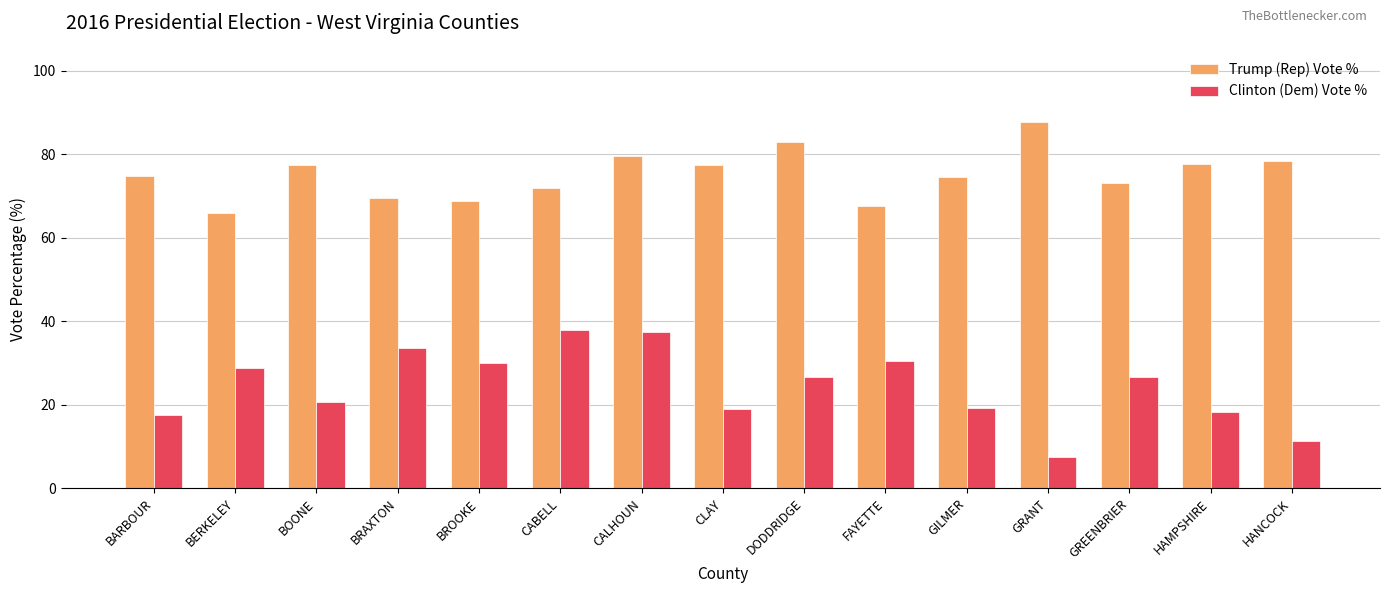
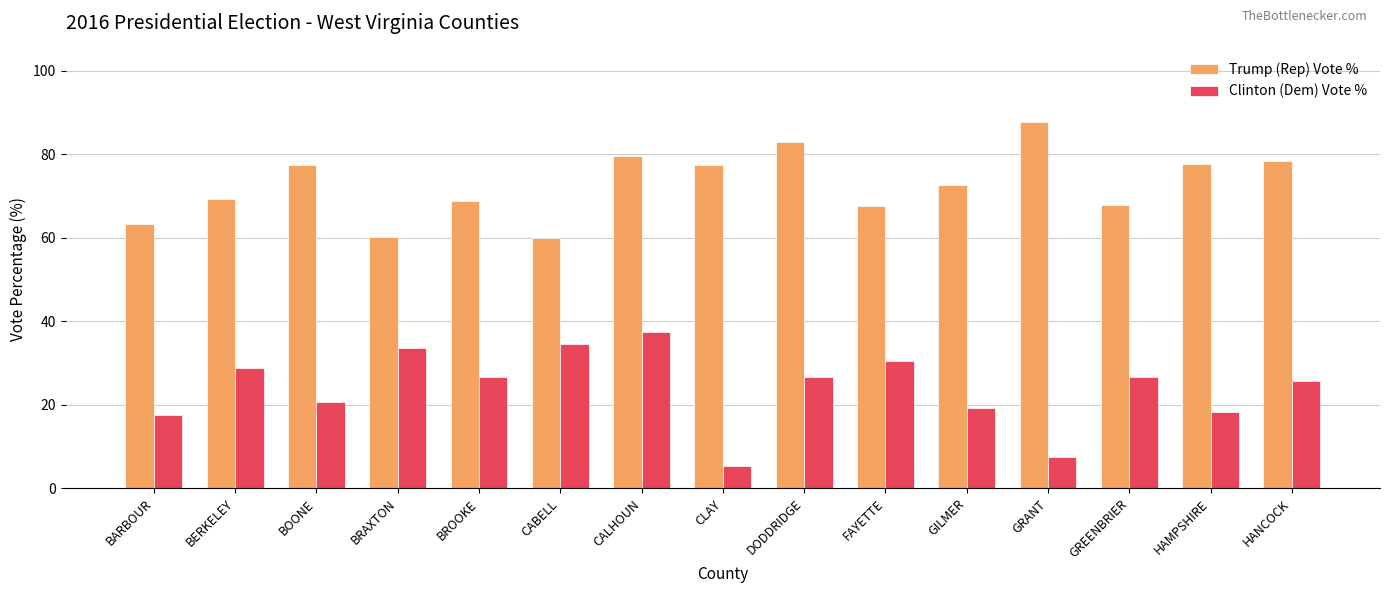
Trump (Rep) Vote %, BARBOUR: 75 -> 63
Trump (Rep) Vote %, BERKELEY: 66 -> 69
Trump (Rep) Vote %, BRAXTON: 69 -> 60
Clinton (Dem) Vote %, BROOKE: 30 -> 27
Trump (Rep) Vote %, CABELL: 72 -> 60
Clinton (Dem) Vote %, CABELL: 38 -> 35
Clinton (Dem) Vote %, CLAY: 19 -> 5
Trump (Rep) Vote %, GILMER: 75 -> 73
Trump (Rep) Vote %, GREENBRIER: 73 -> 68
Clinton (Dem) Vote %, HANCOCK: 11 -> 26
